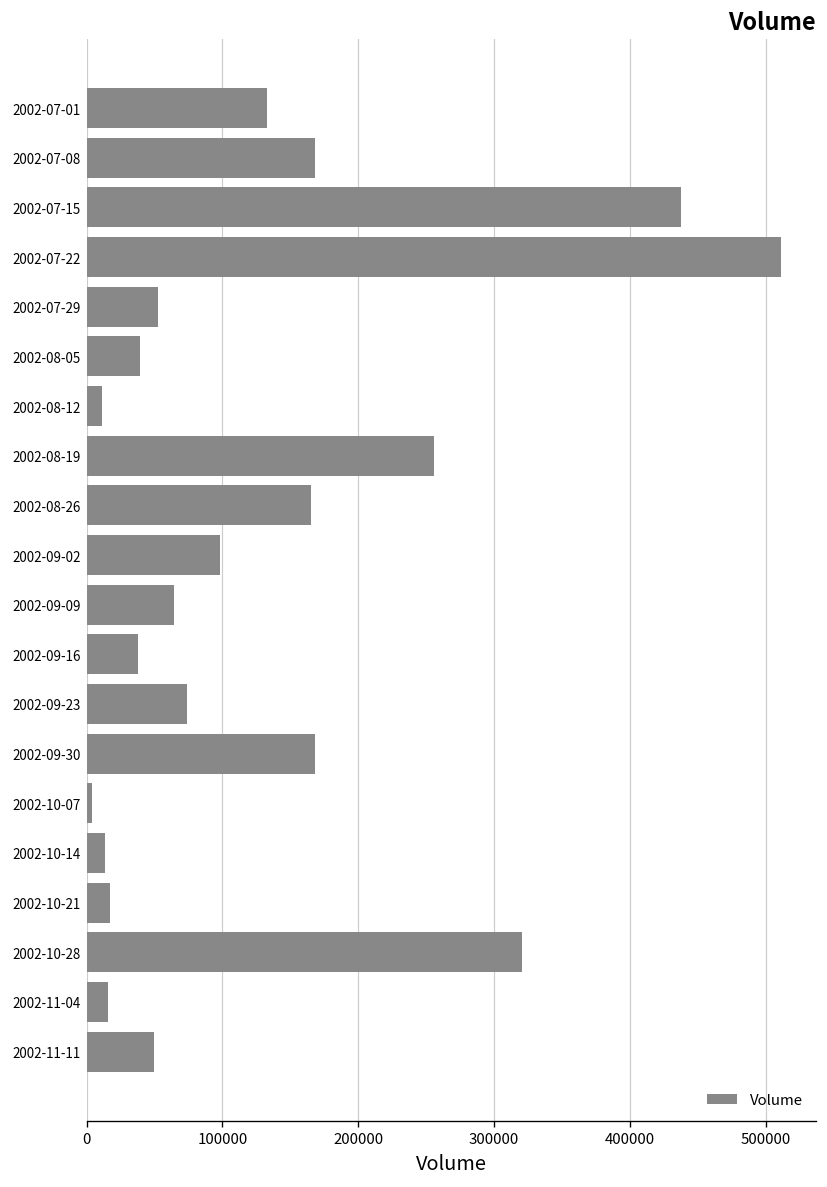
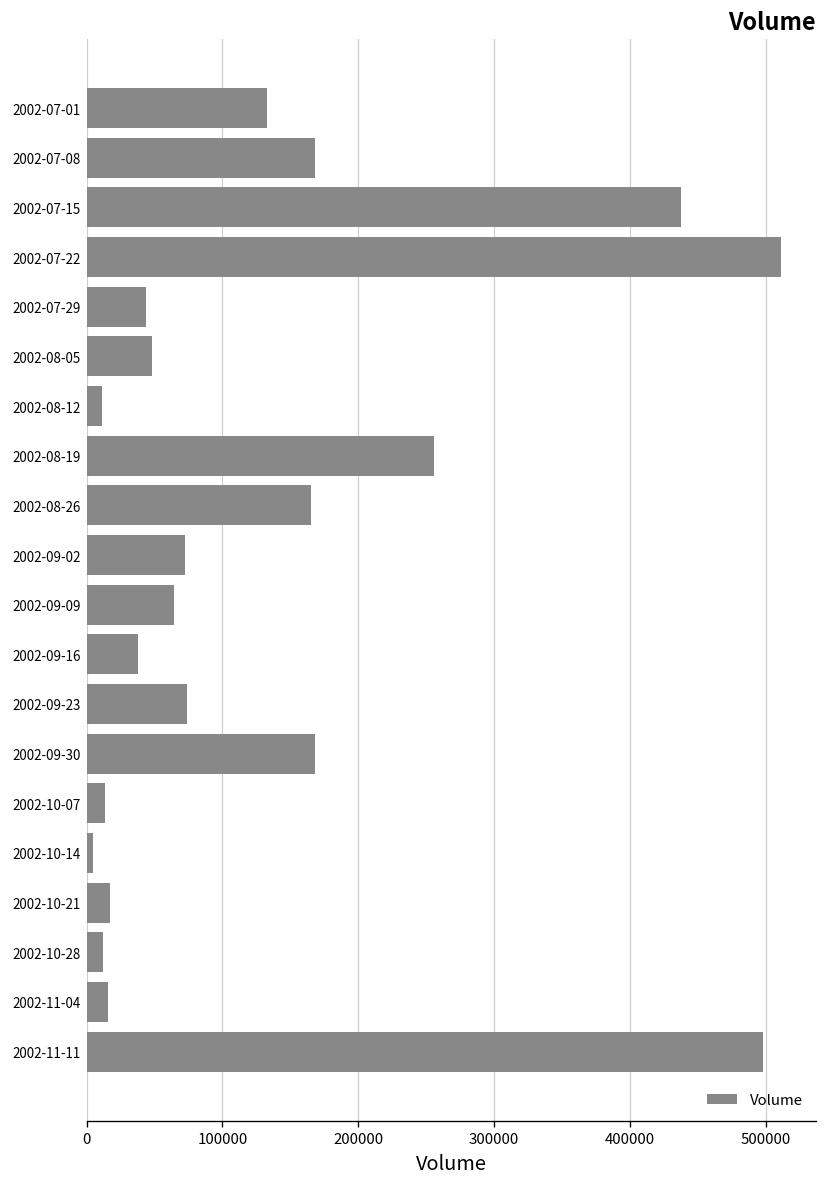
2002-07-29: 53000 -> 44000
2002-08-05: 40000 -> 48000
2002-09-02: 98000 -> 72000
2002-10-07: 4000 -> 13000
2002-10-14: 14000 -> 5000
2002-10-28: 320000 -> 12000
2002-11-11: 50000 -> 498000
